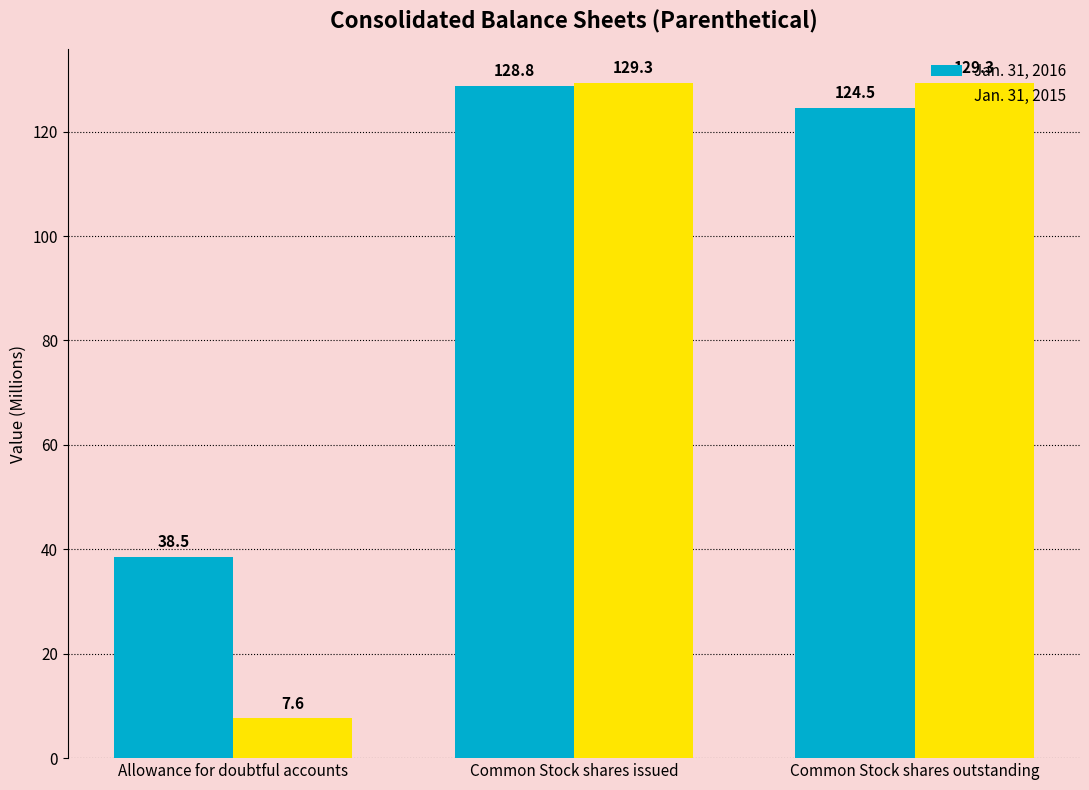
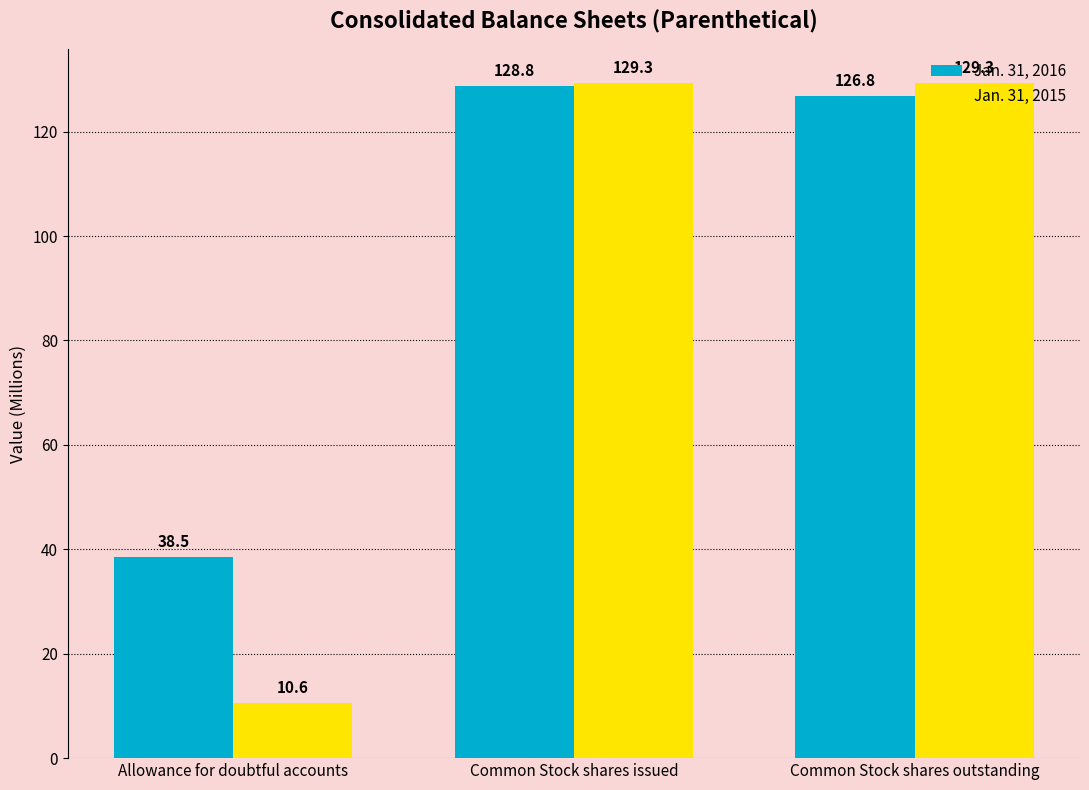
Jan. 31, 2015, Allowance for doubtful accounts: 7.6 -> 10.6
Jan. 31, 2016, Common Stock shares outstanding: 124.5 -> 126.8
